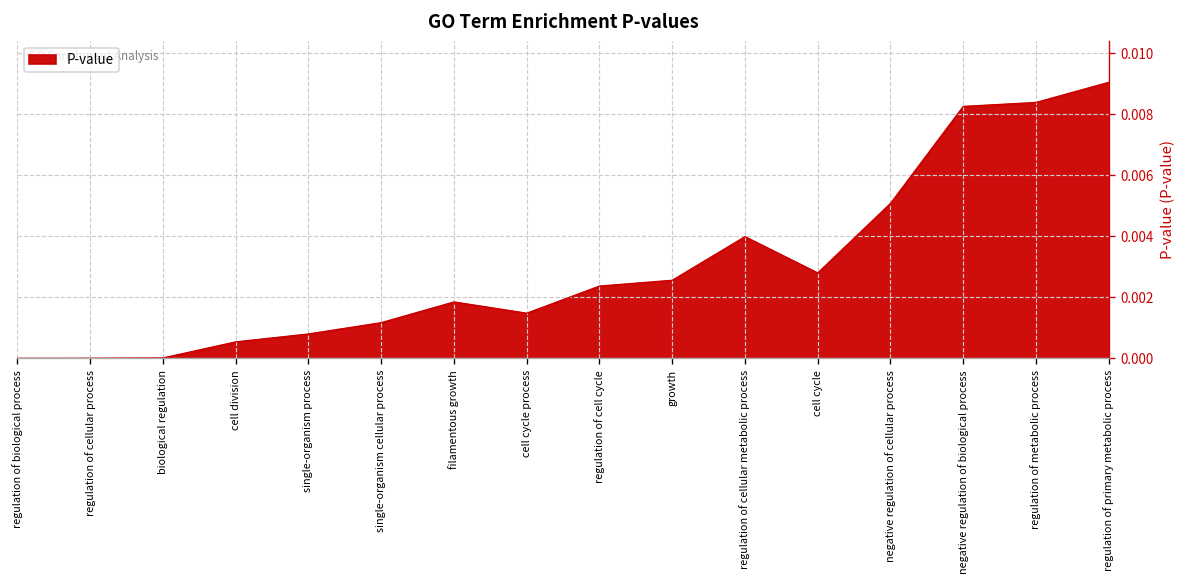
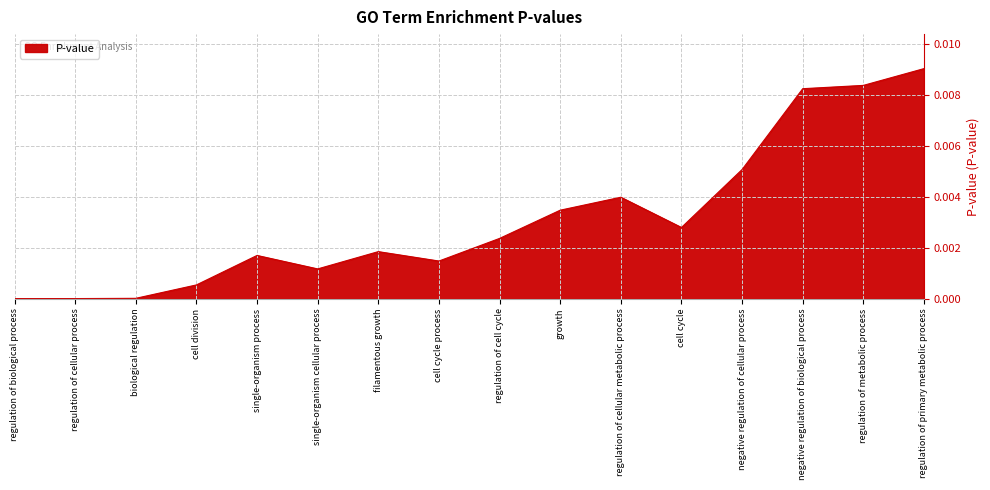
single-organism process: 0.0008 -> 0.0017
growth: 0.0026 -> 0.0035
